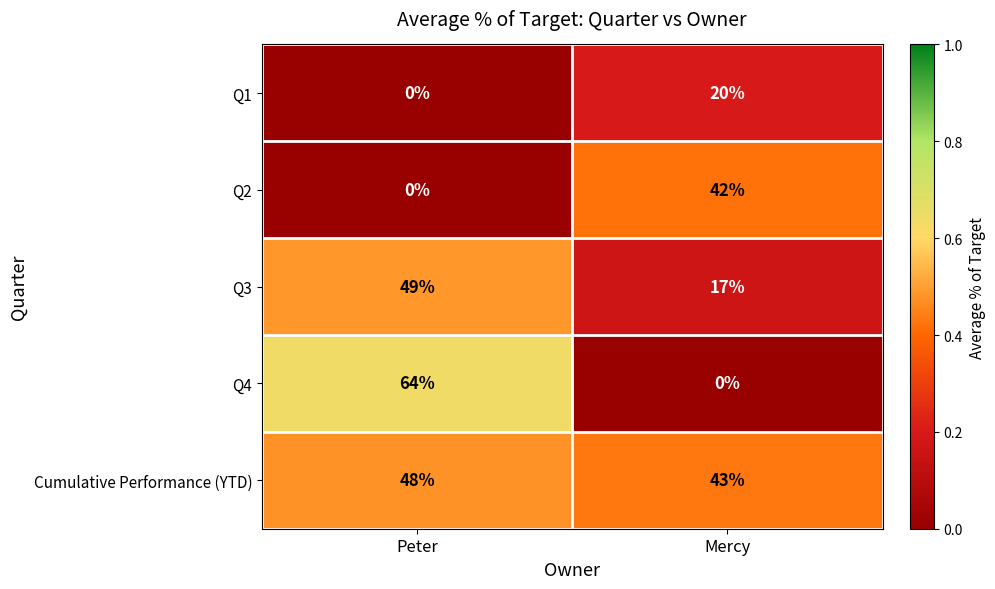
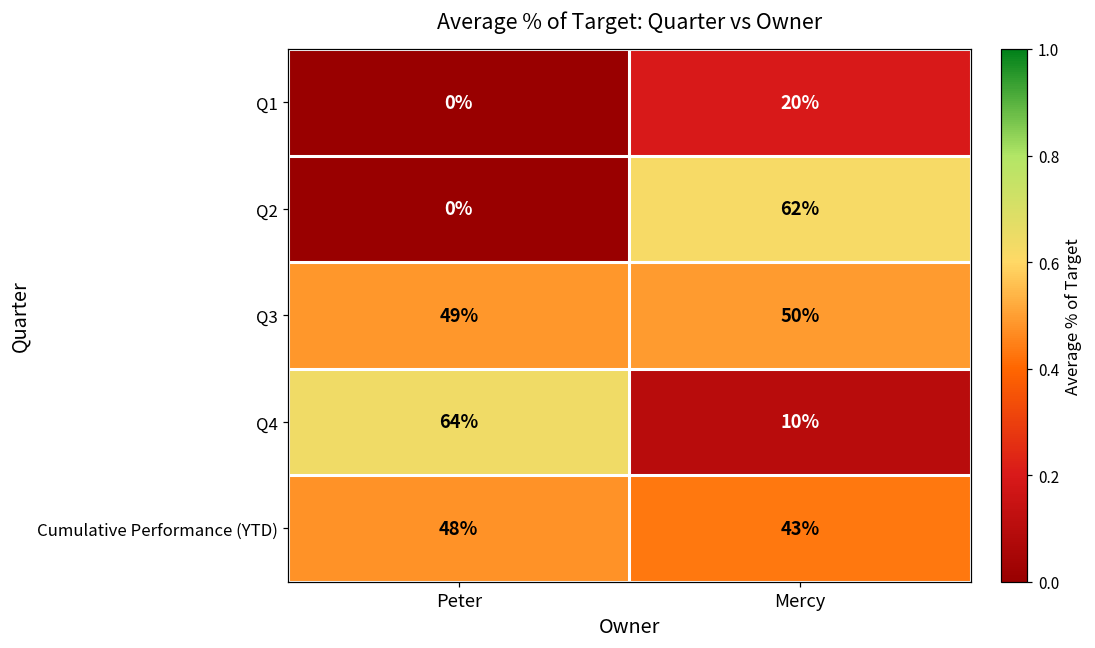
Q2, Mercy: 42% -> 62%
Q3, Mercy: 17% -> 50%
Q4, Mercy: 0% -> 10%
